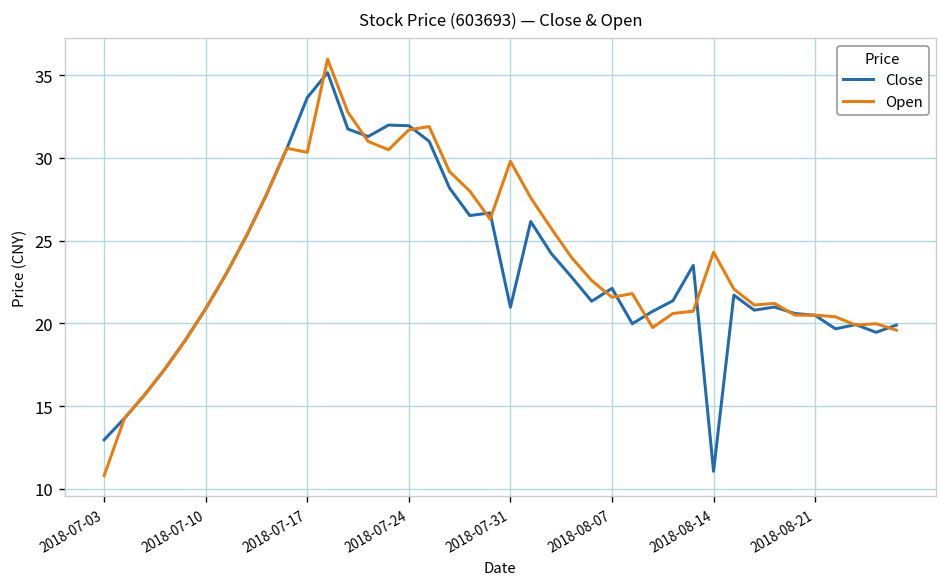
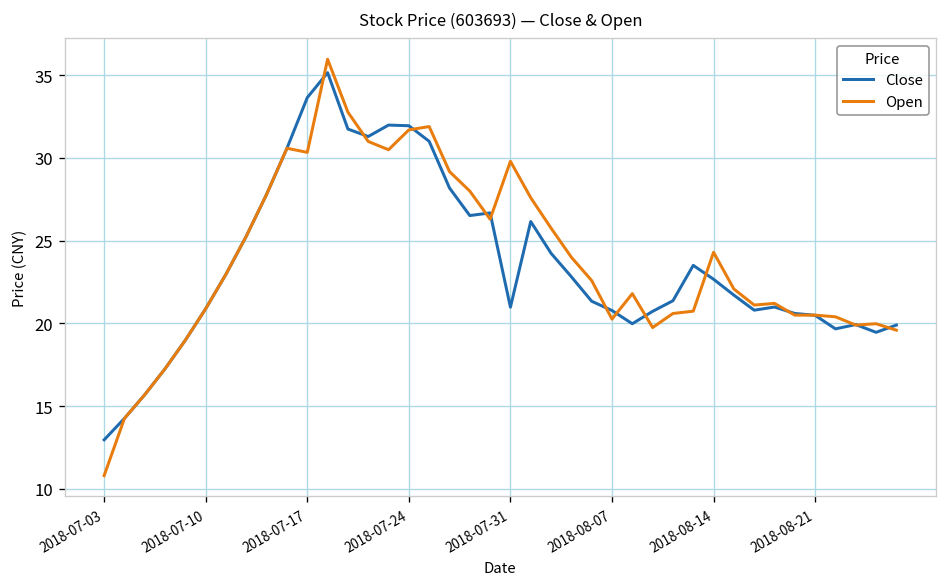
Close, 2018-08-07: 22.1 -> 20.8
Open, 2018-08-07: 21.6 -> 20.3
Close, 2018-08-14: 11.1 -> 22.7
